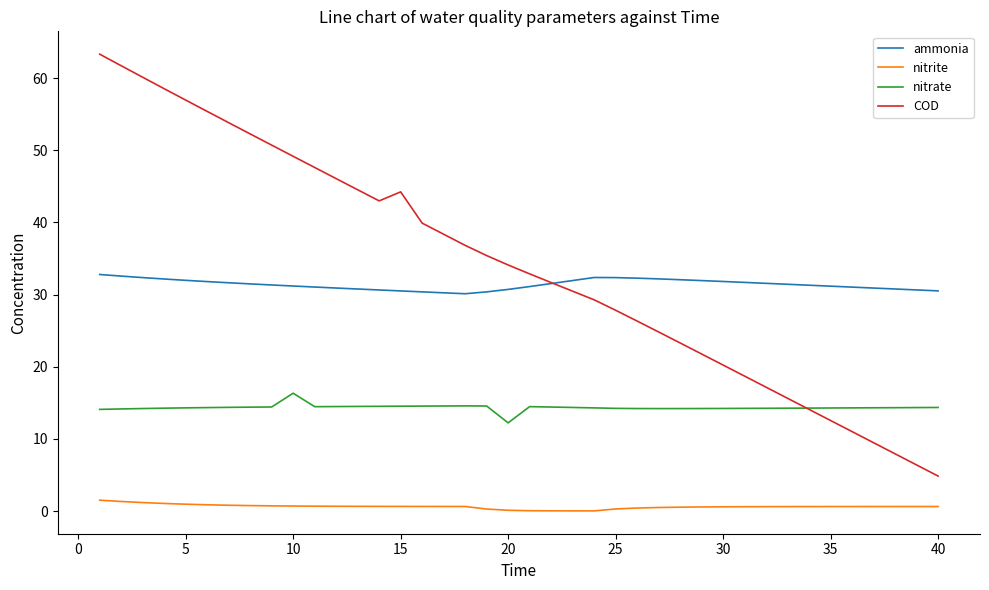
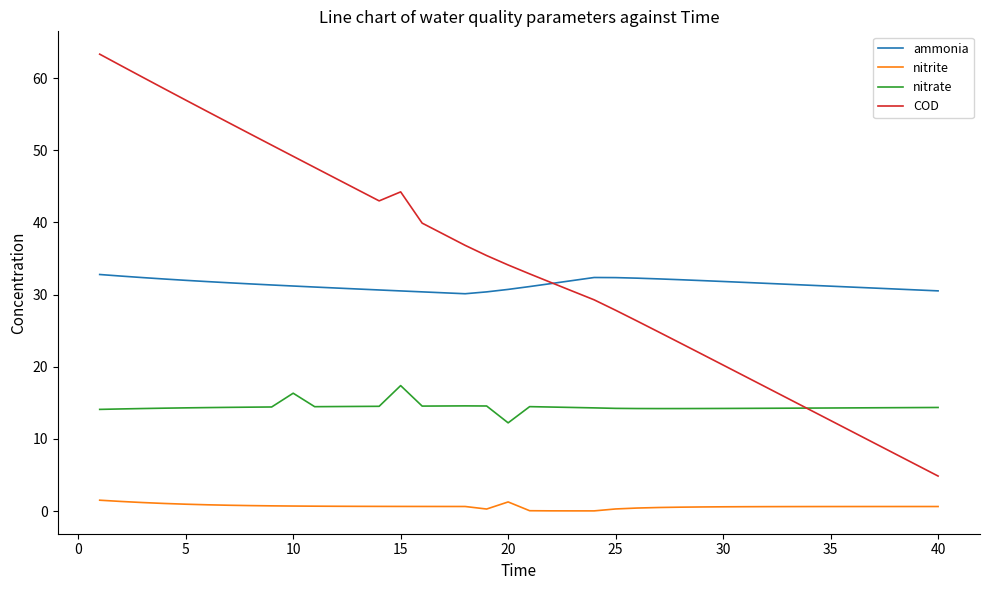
nitrate, 15: 15 -> 17
nitrite, 20: 0 -> 1
